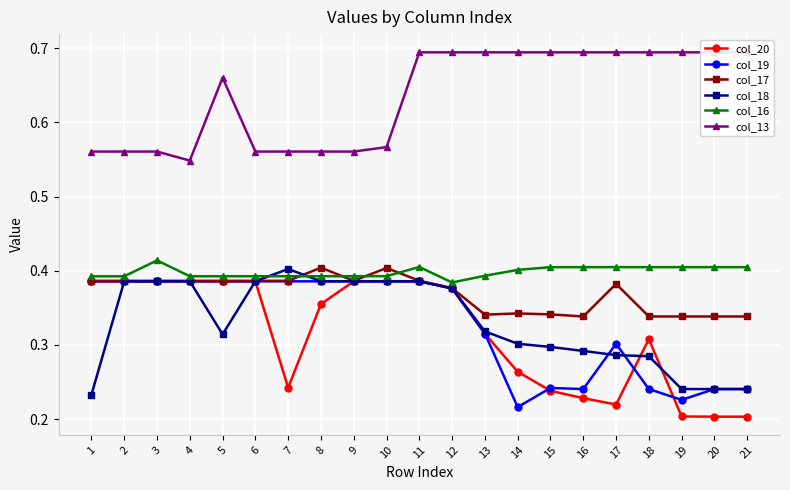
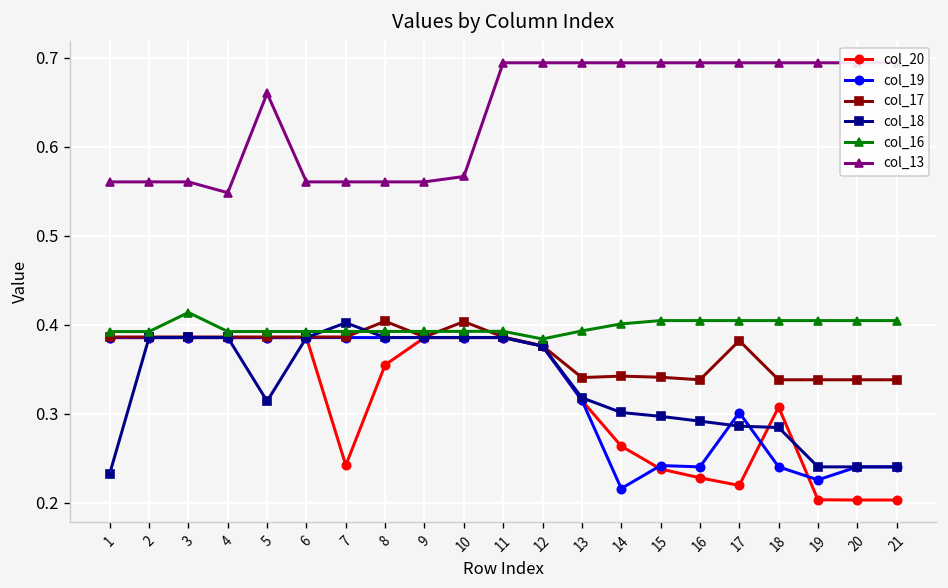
col_16, 11: 0.41 -> 0.39
